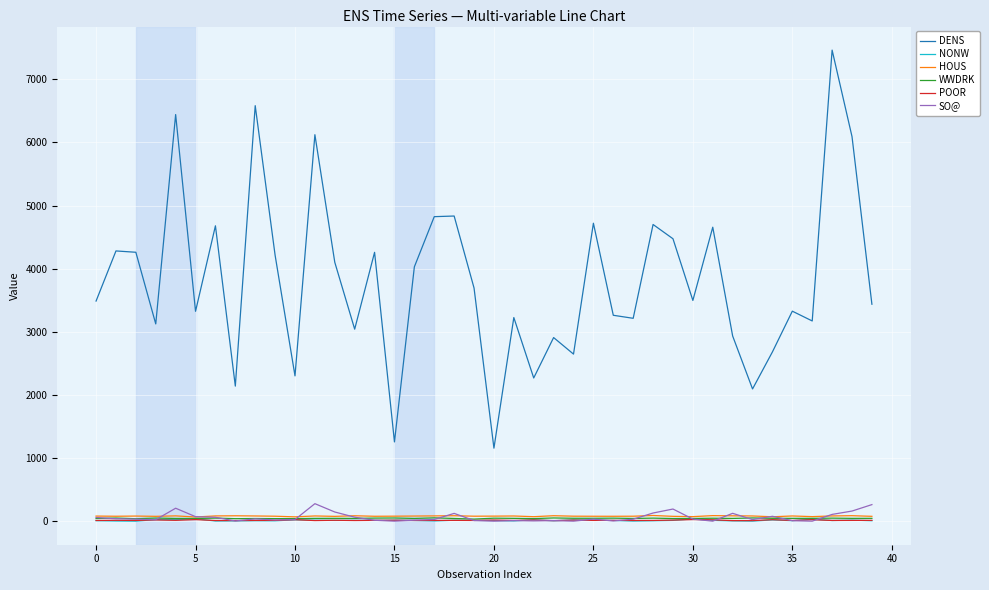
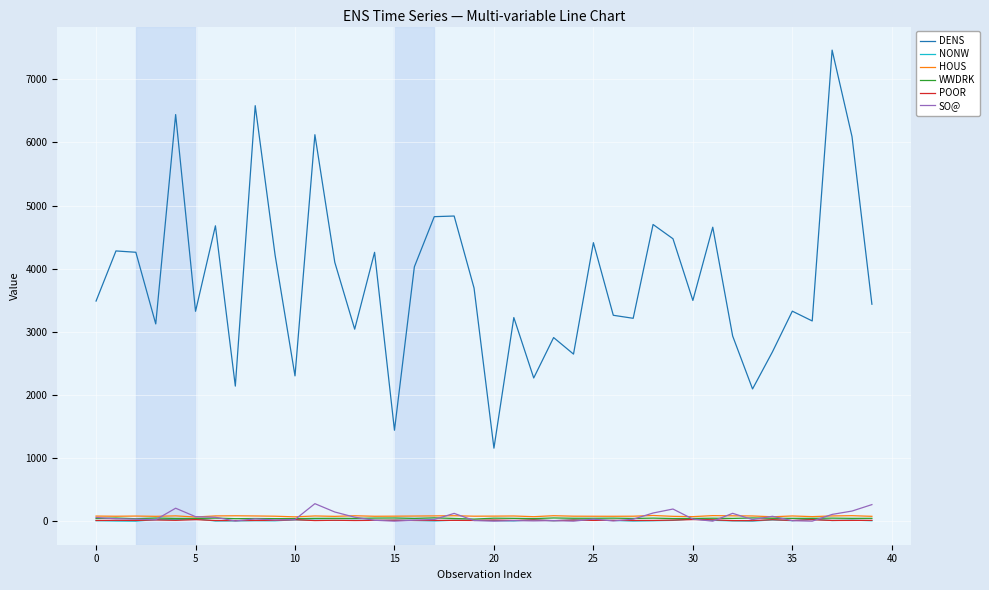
DENS, 15: 1300 -> 1400
DENS, 25: 4700 -> 4400
